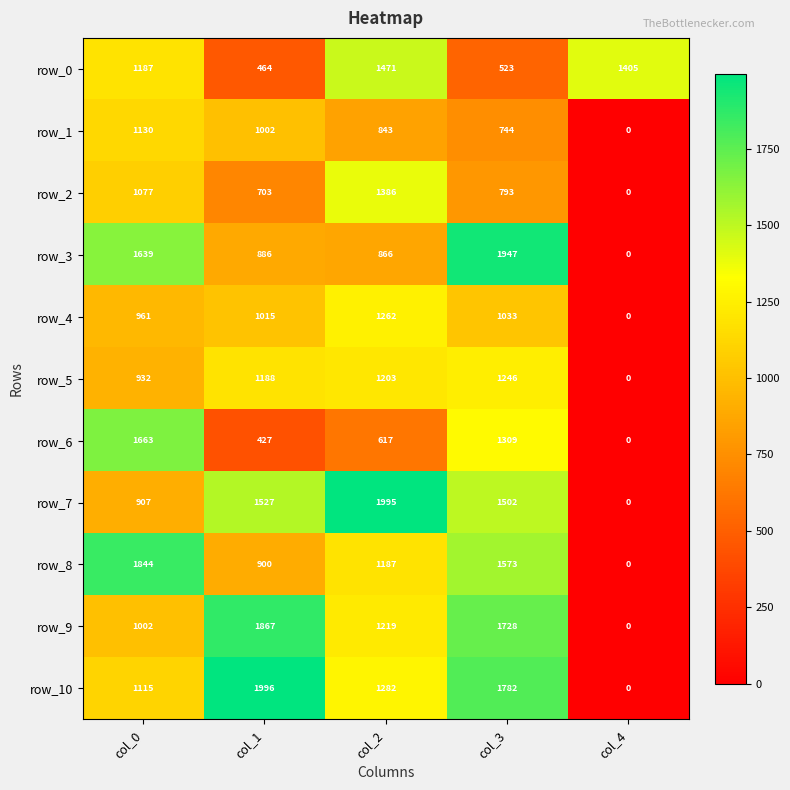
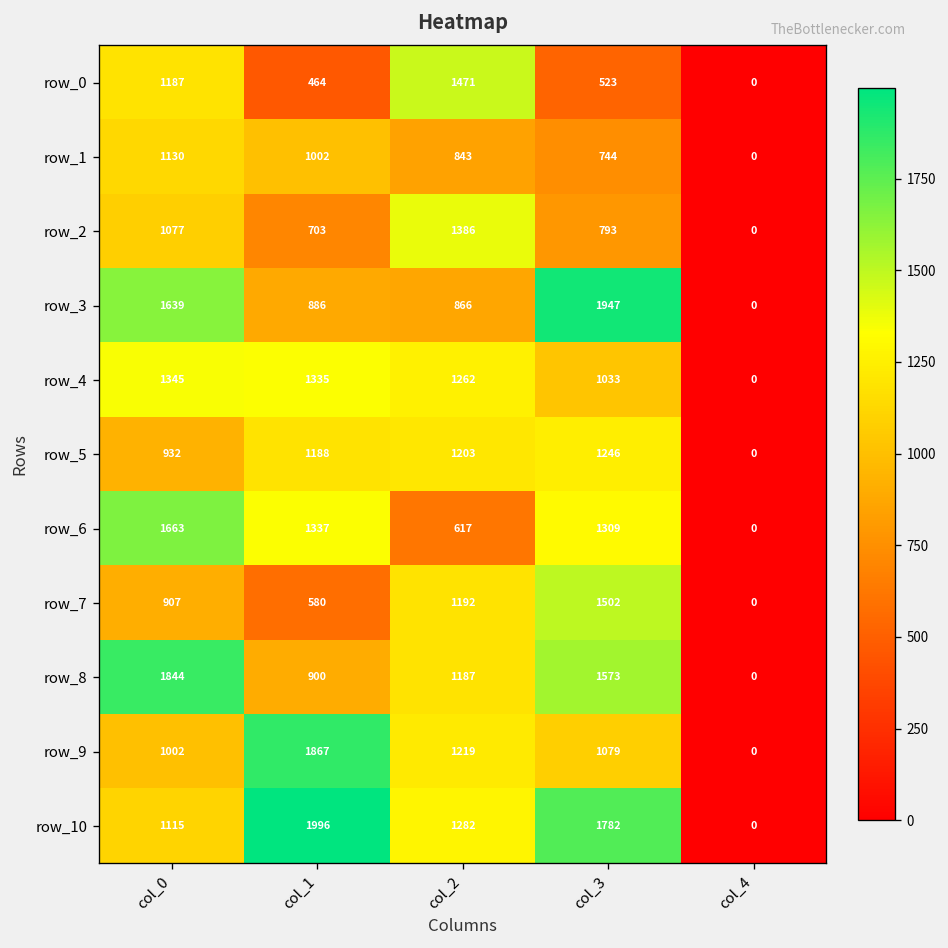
row_0, col_4: 1405 -> 0
row_4, col_0: 961 -> 1345
row_4, col_1: 1015 -> 1335
row_6, col_1: 427 -> 1337
row_7, col_1: 1527 -> 580
row_7, col_2: 1995 -> 1192
row_9, col_3: 1728 -> 1079
